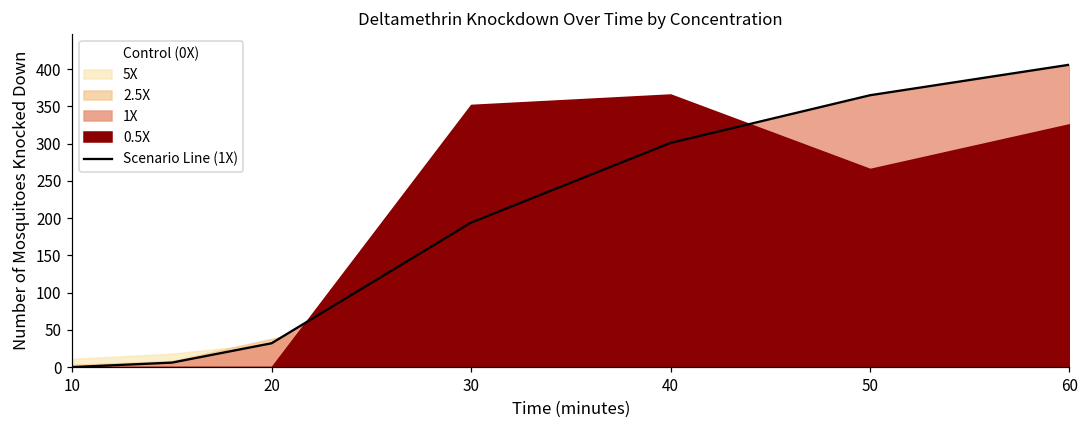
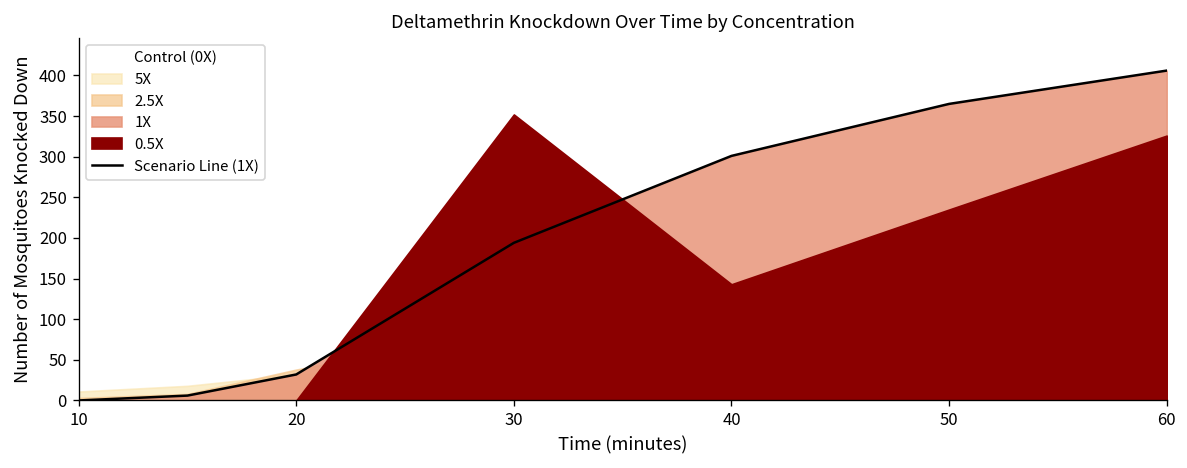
0.5X, 40: 370 -> 140
0.5X, 50: 270 -> 240
